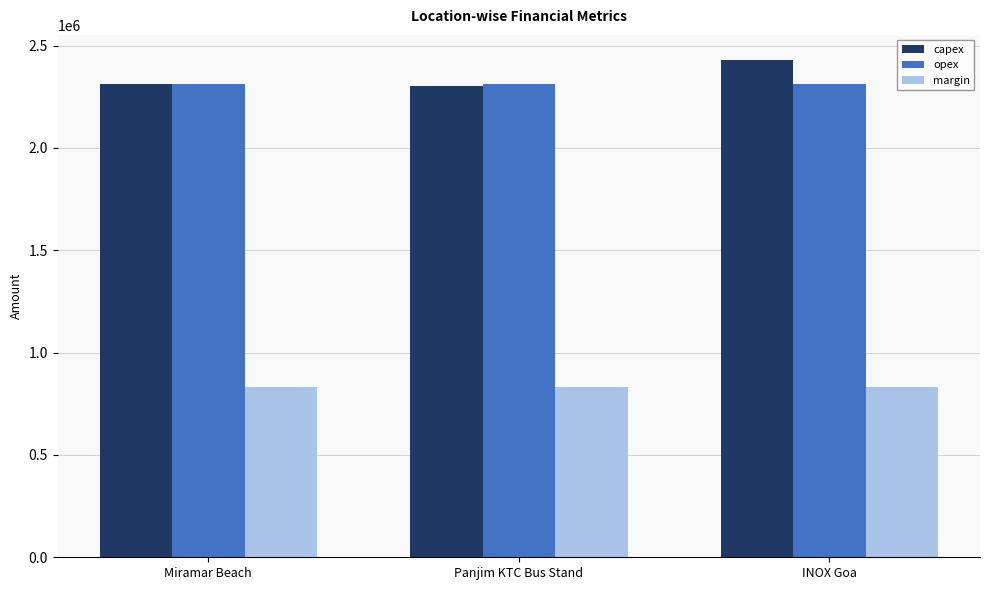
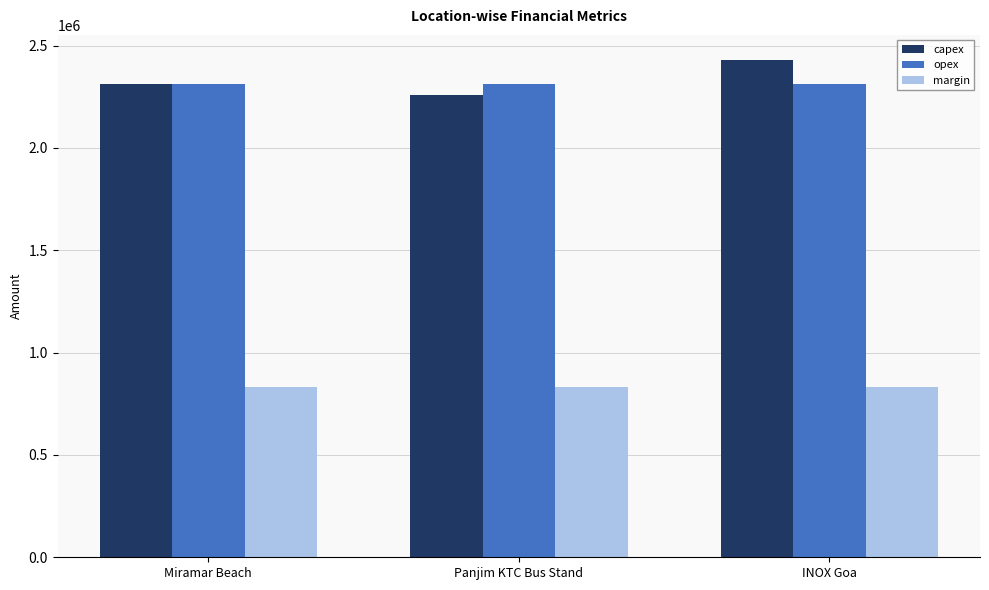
capex, Panjim KTC Bus Stand: 2300000 -> 2260000
